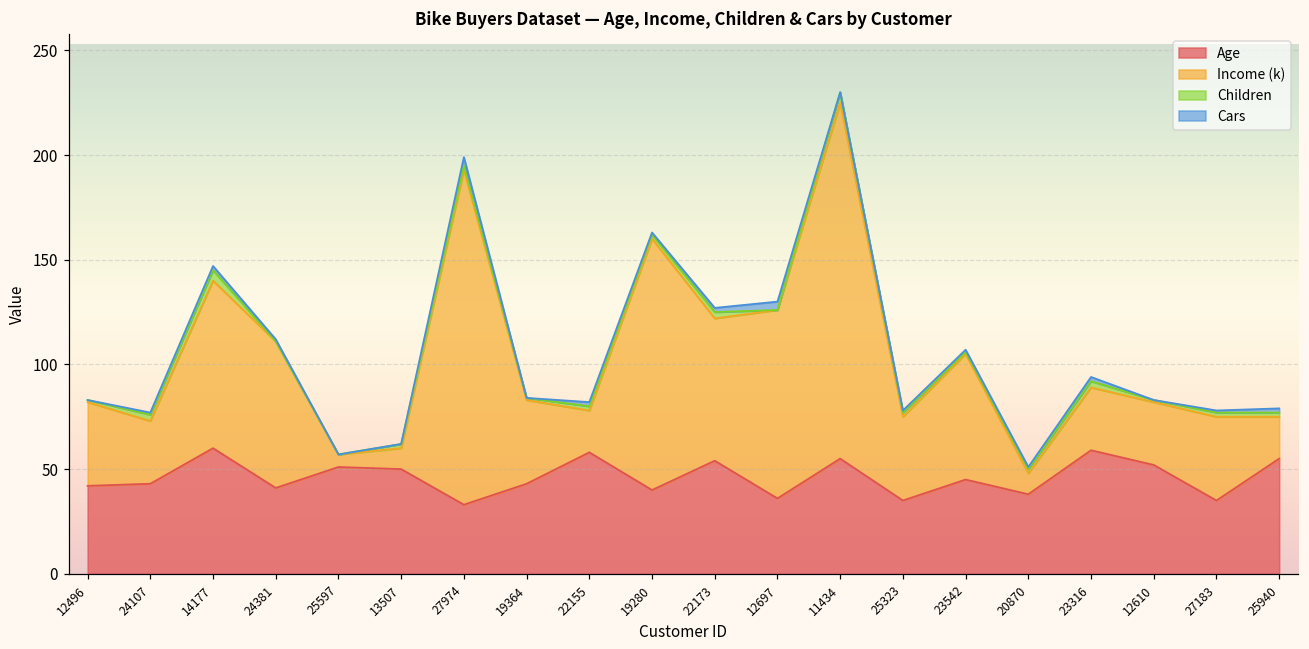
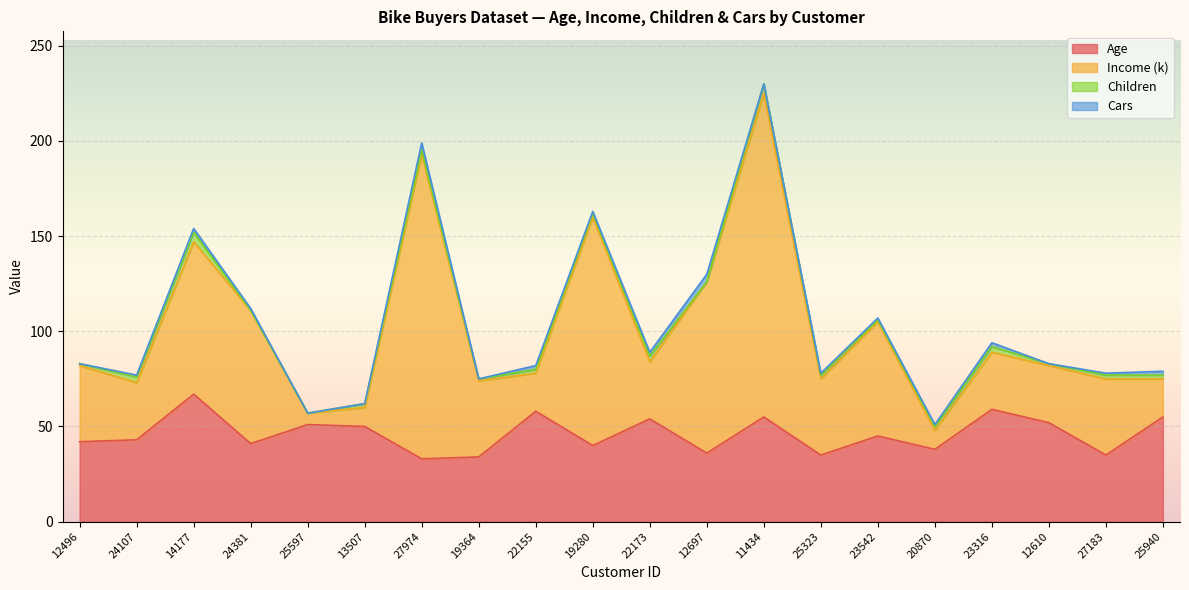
Age, 14177: 60 -> 67
Age, 19364: 43 -> 34
Income (k), 22173: 68 -> 30
